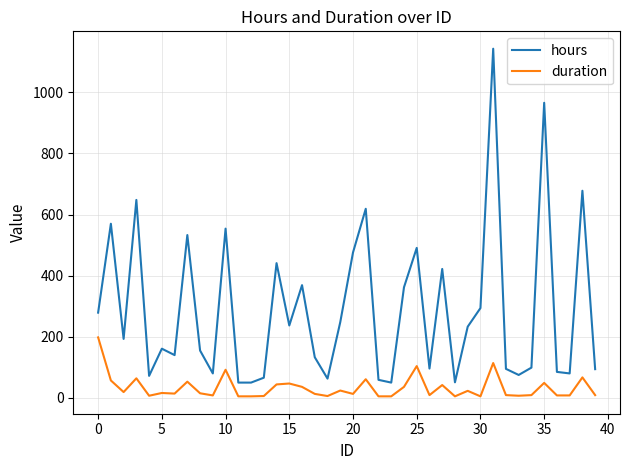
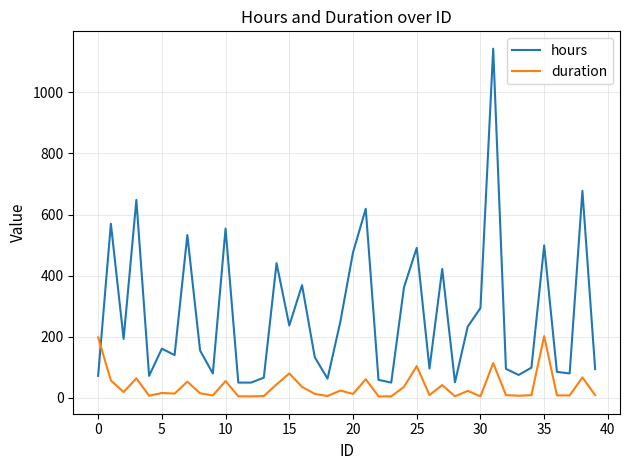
hours, 0: 280 -> 70
duration, 10: 90 -> 60
duration, 15: 50 -> 80
hours, 35: 970 -> 500
duration, 35: 50 -> 200
